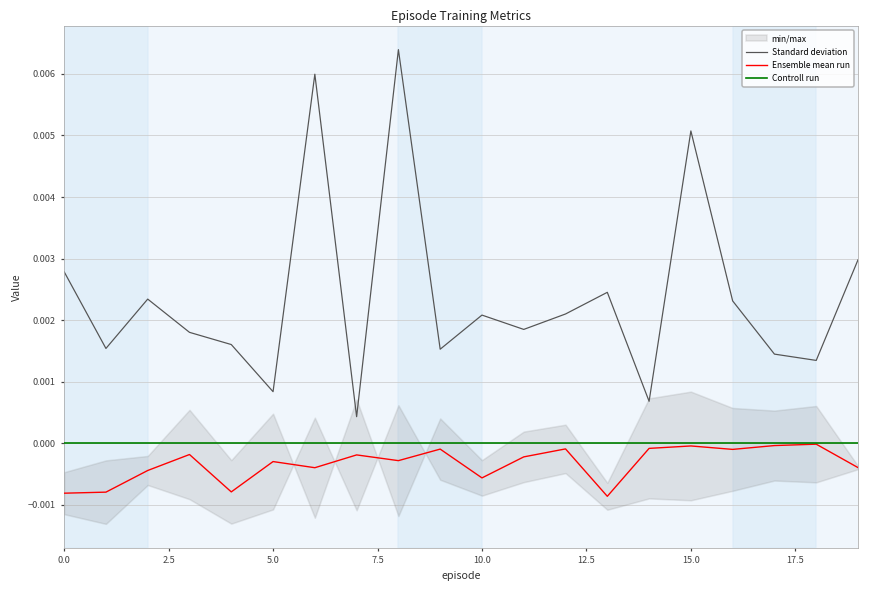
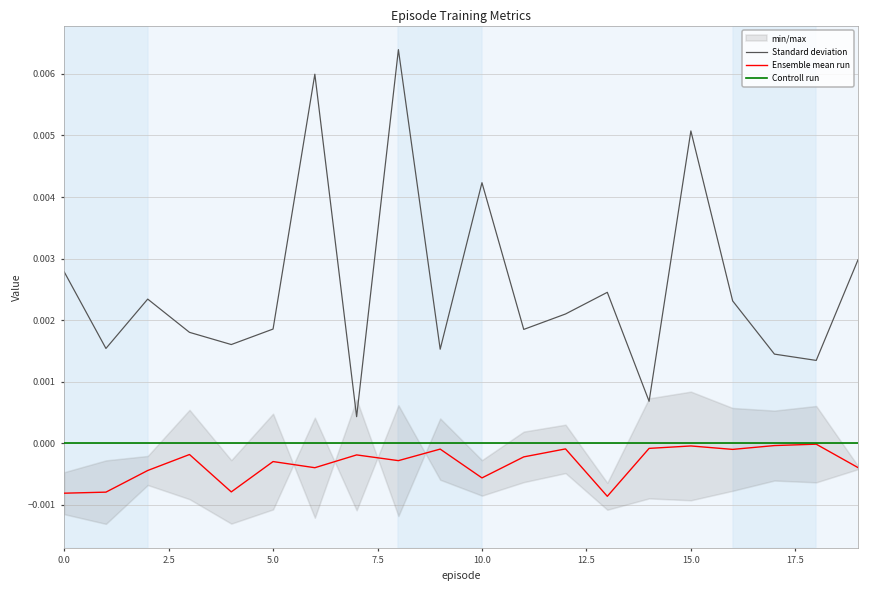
Standard deviation, 5.0: 0.0008 -> 0.0019
Standard deviation, 10.0: 0.0021 -> 0.0042
